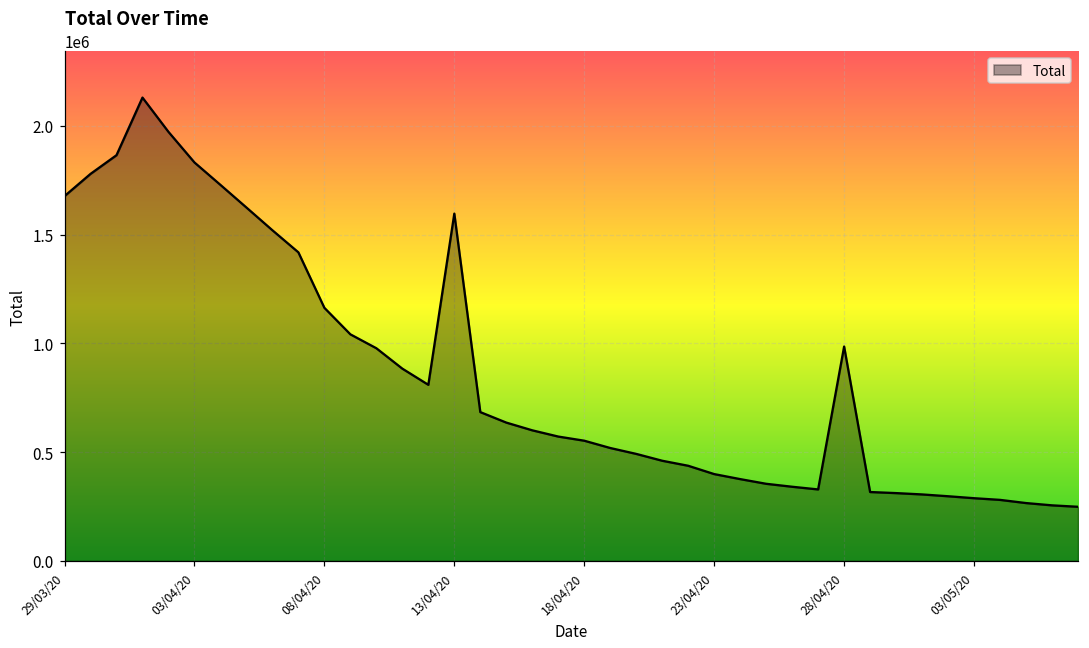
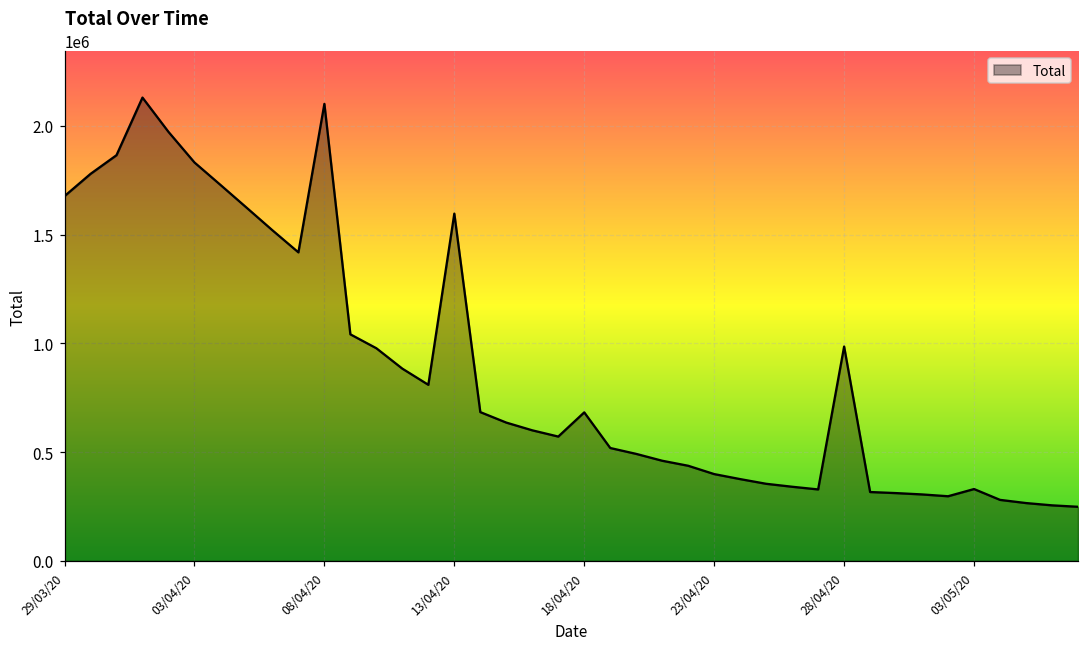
08/04/20: 1160000 -> 2100000
18/04/20: 550000 -> 680000
03/05/20: 290000 -> 330000
